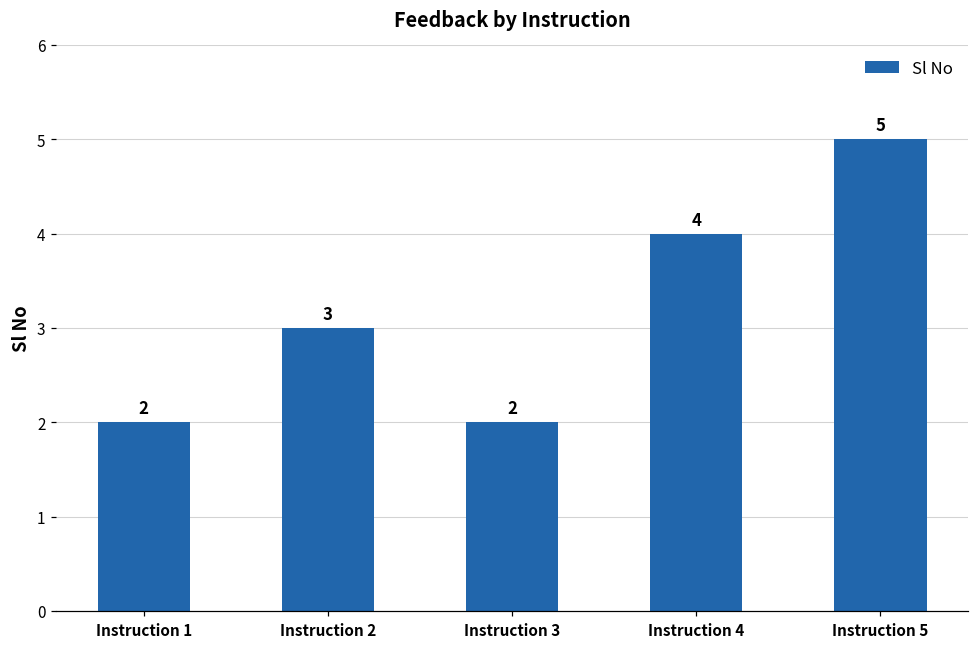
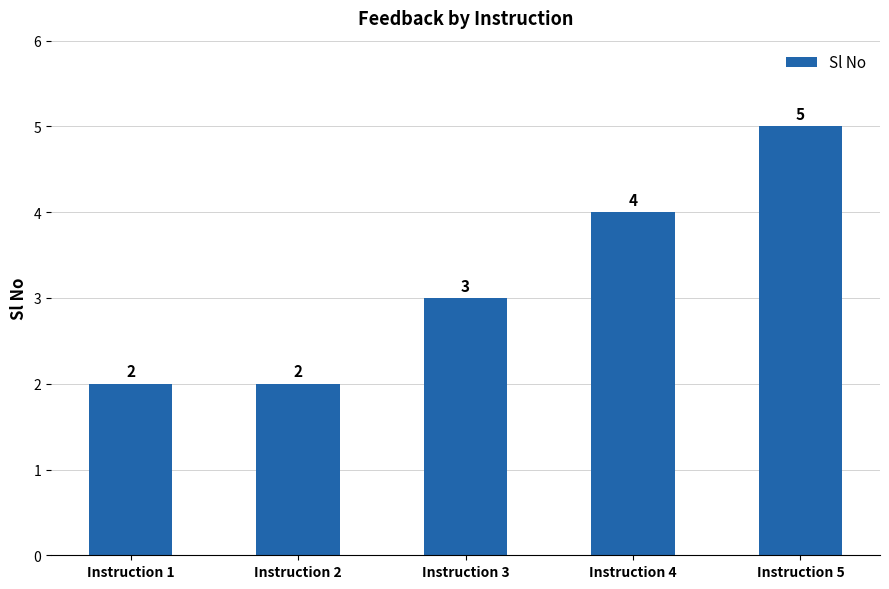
Instruction 2: 3 -> 2
Instruction 3: 2 -> 3
